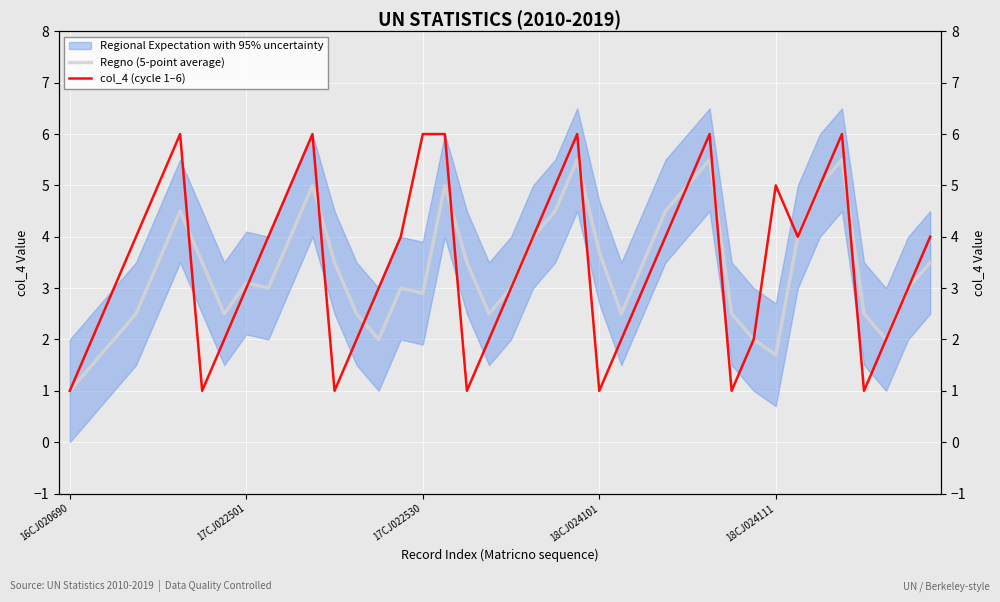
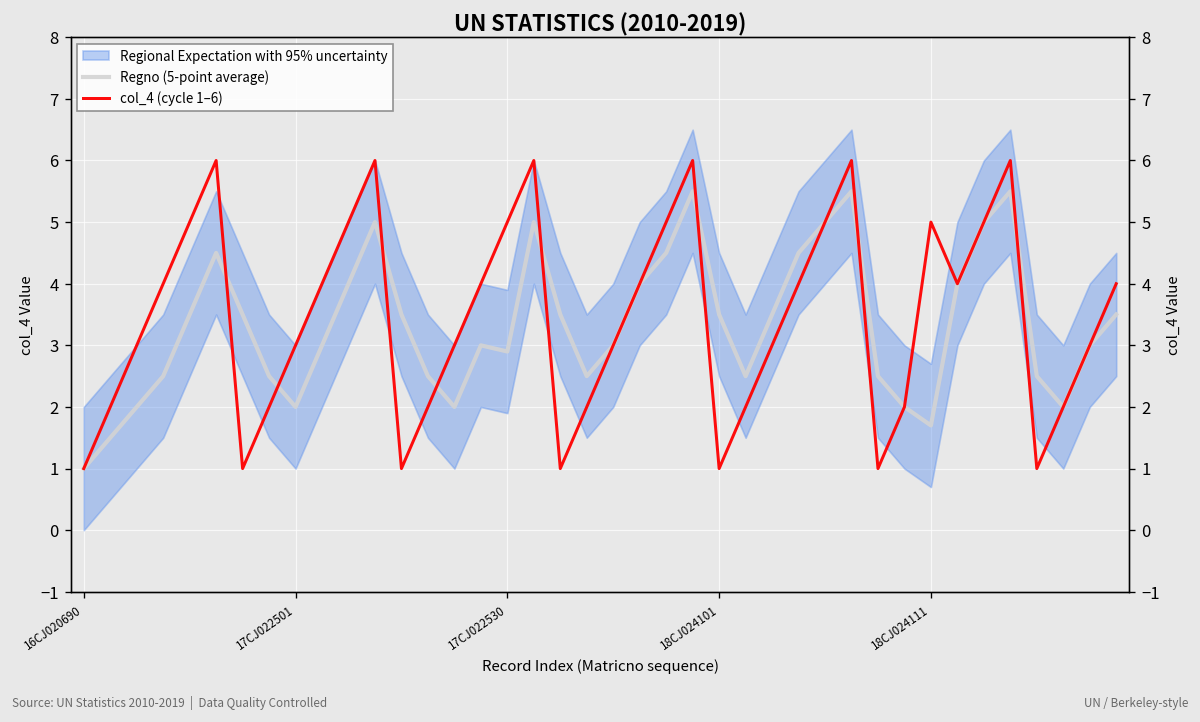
Regno (5-point average), 17CJ022501: 3.1 -> 2.0
col_4 (cycle 1–6), 17CJ022530: 6 -> 5
Regno (5-point average), 18CJ024101: 3.7 -> 3.5
